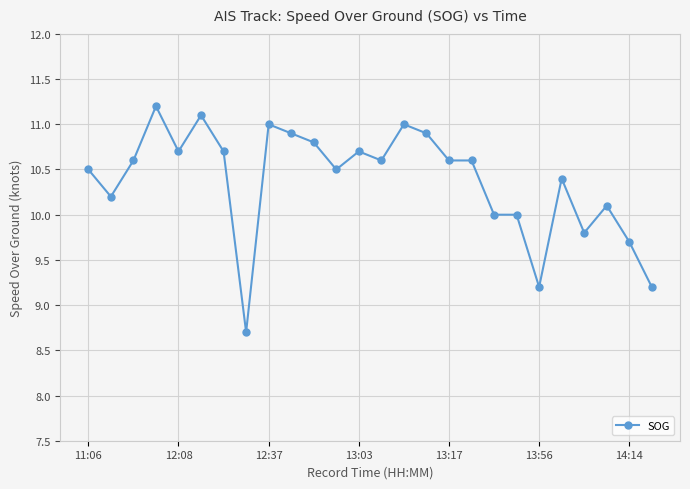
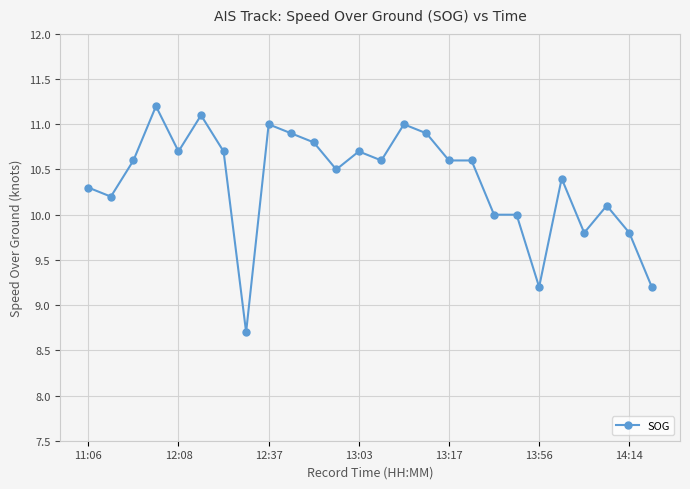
11:06: 10.5 -> 10.3
14:14: 9.7 -> 9.8
